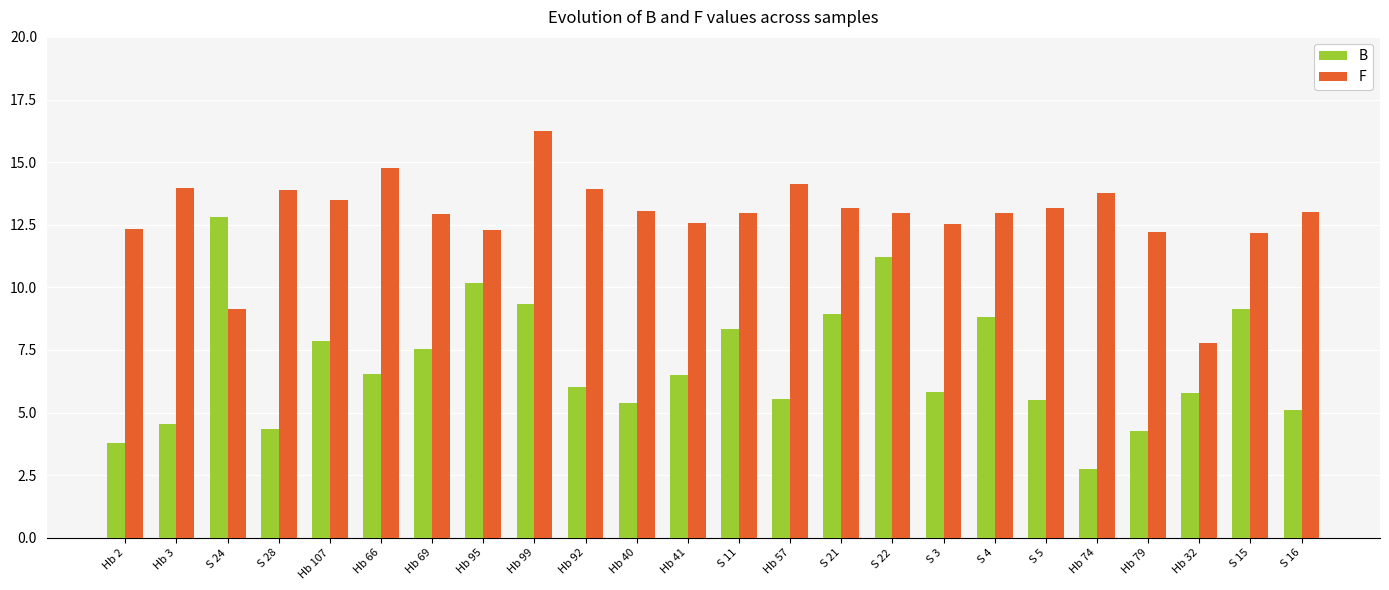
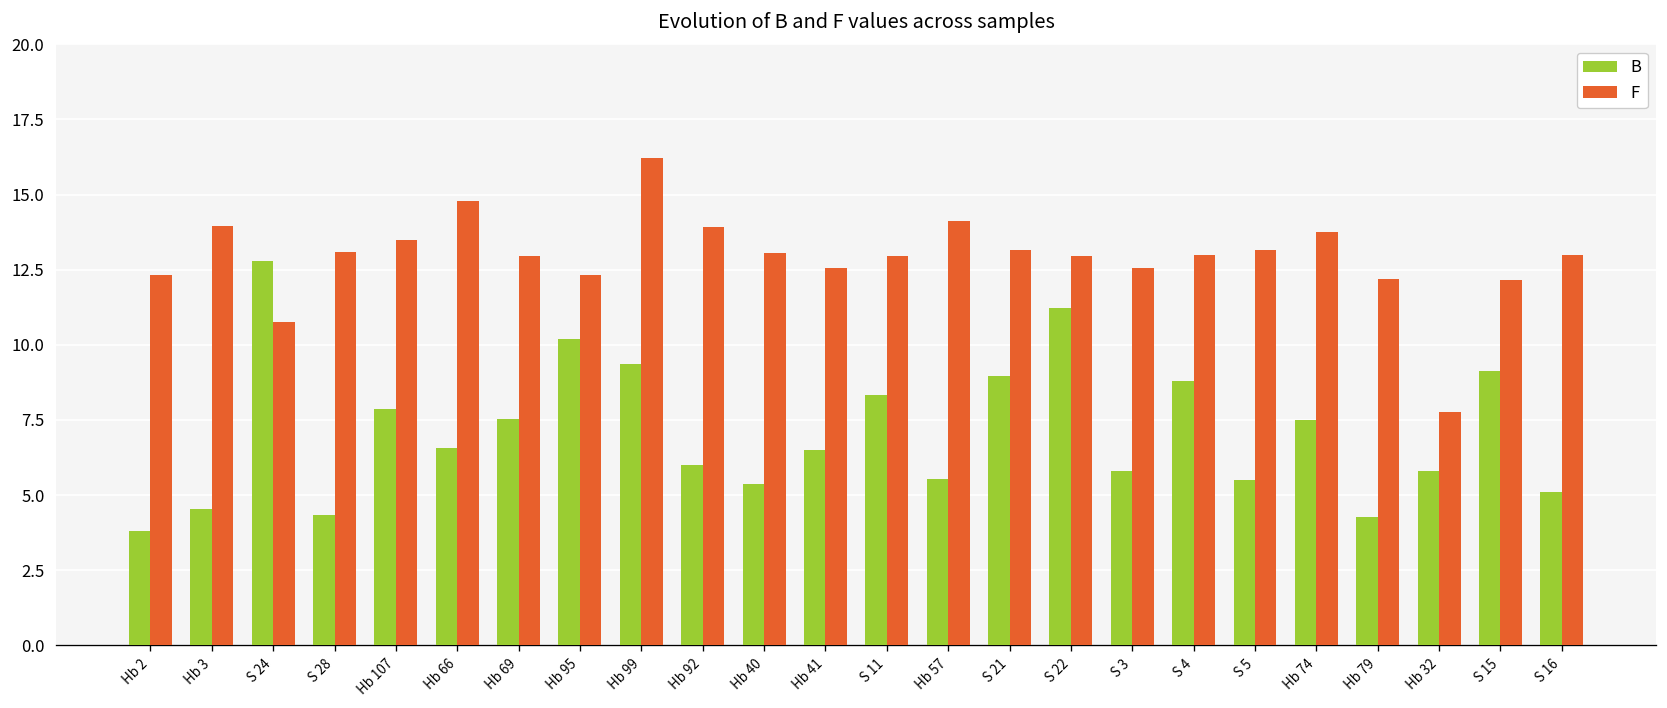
F, S 24: 9.1 -> 10.8
F, S 28: 13.9 -> 13.1
B, Hb 74: 2.8 -> 7.5
